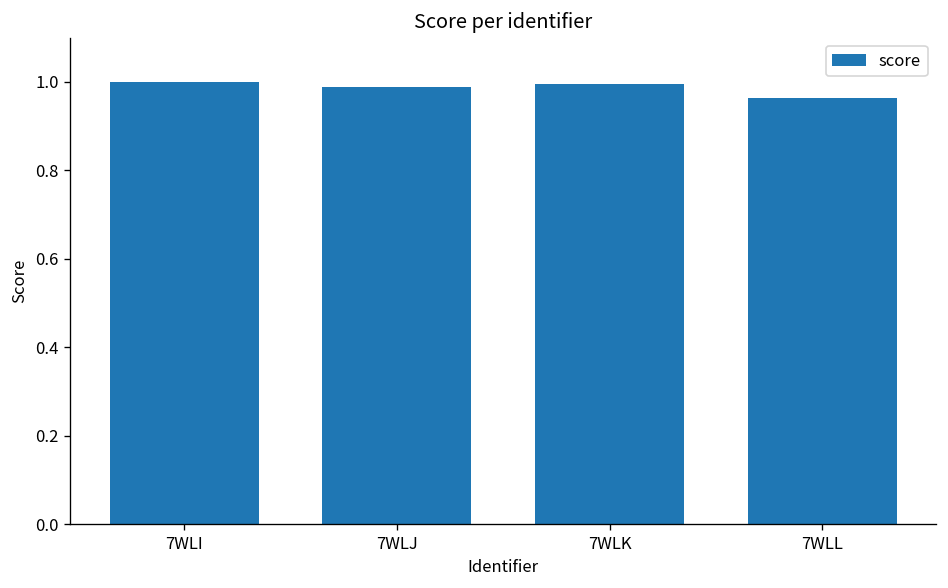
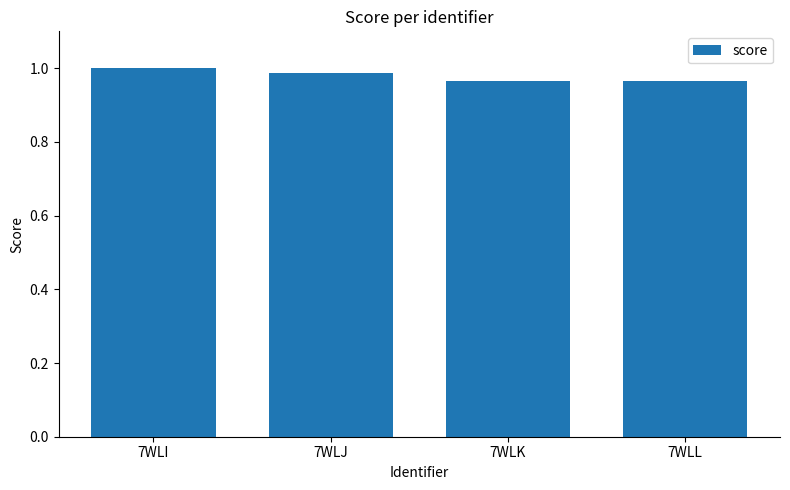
7WLK: 0.99 -> 0.96
